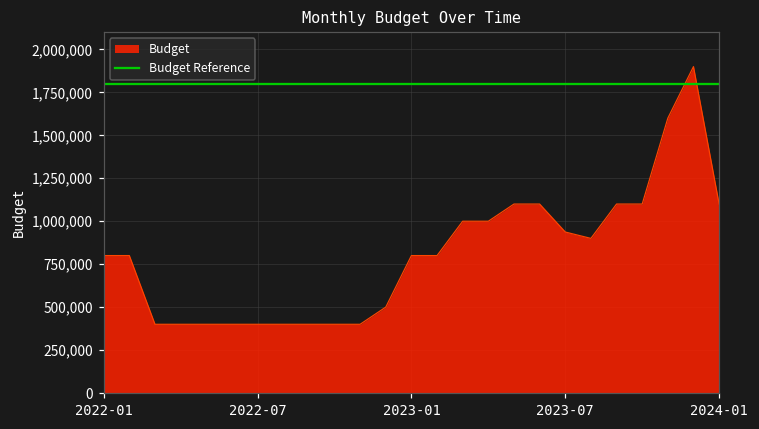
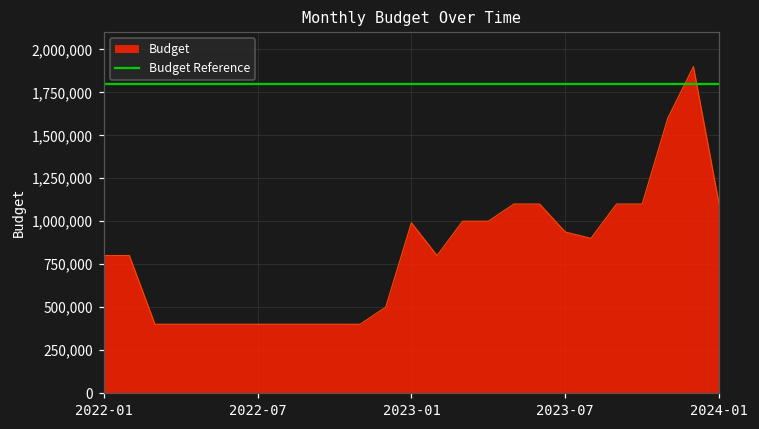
2023-01: 800,000 -> 990,000
